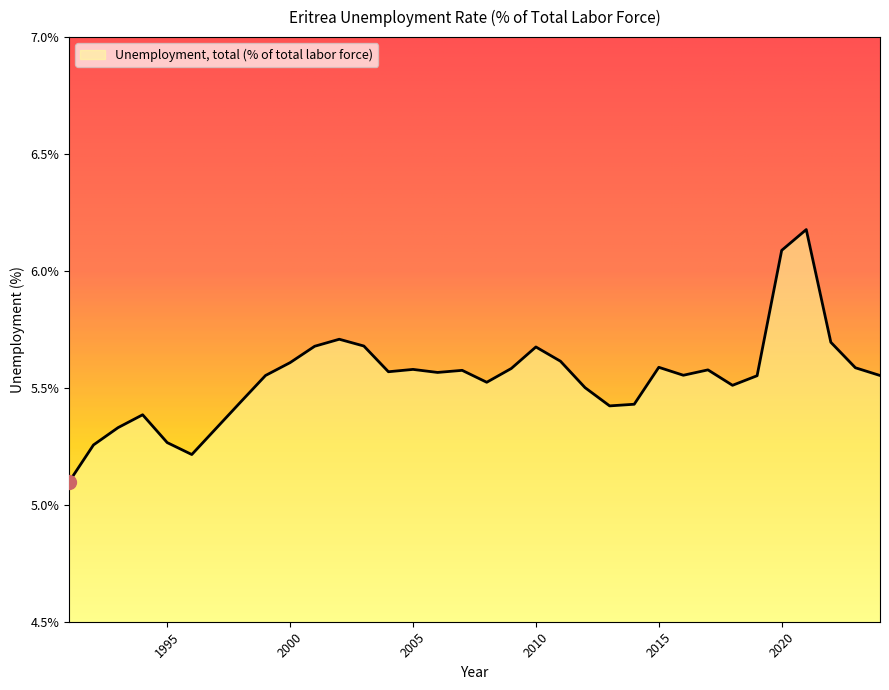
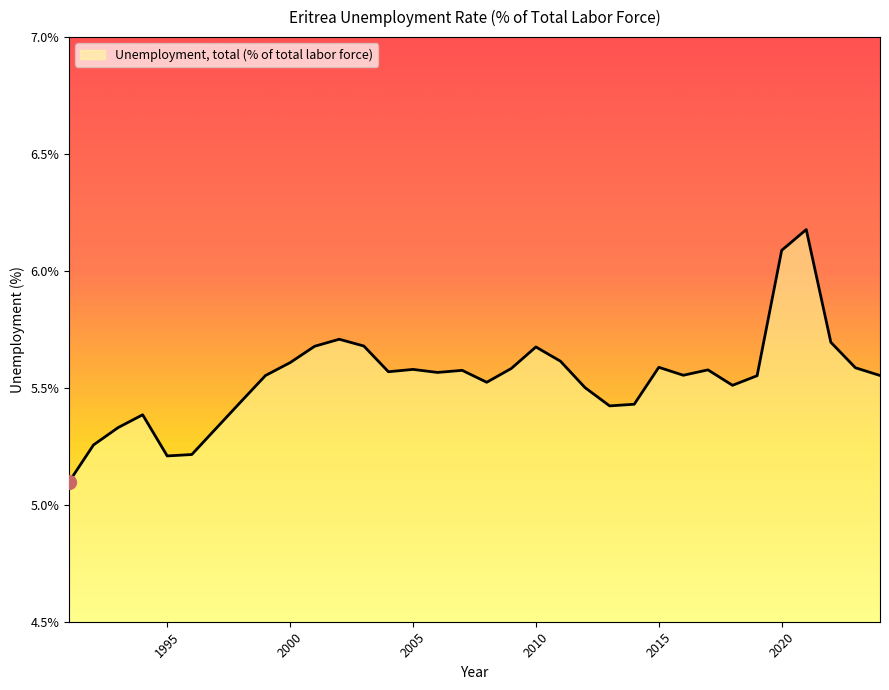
Unemployment, total (% of total labor force), 1995: 5.27% -> 5.21%
